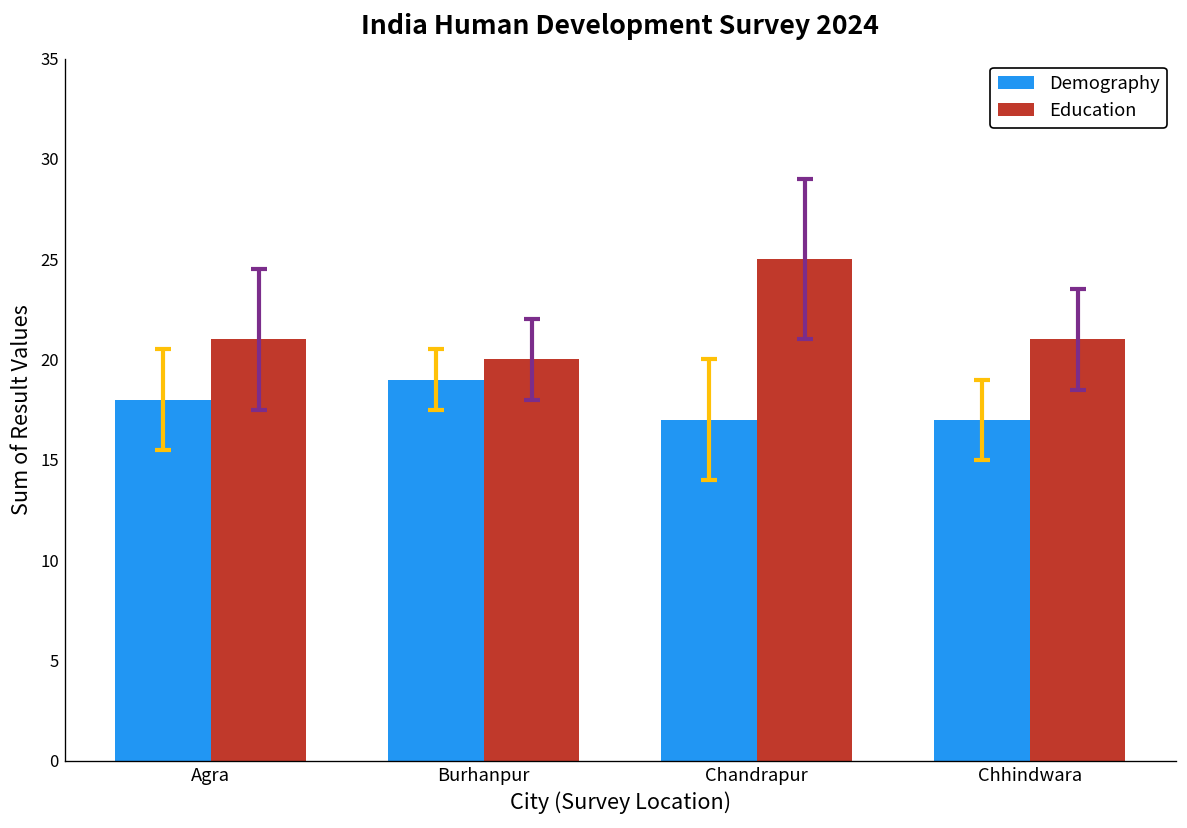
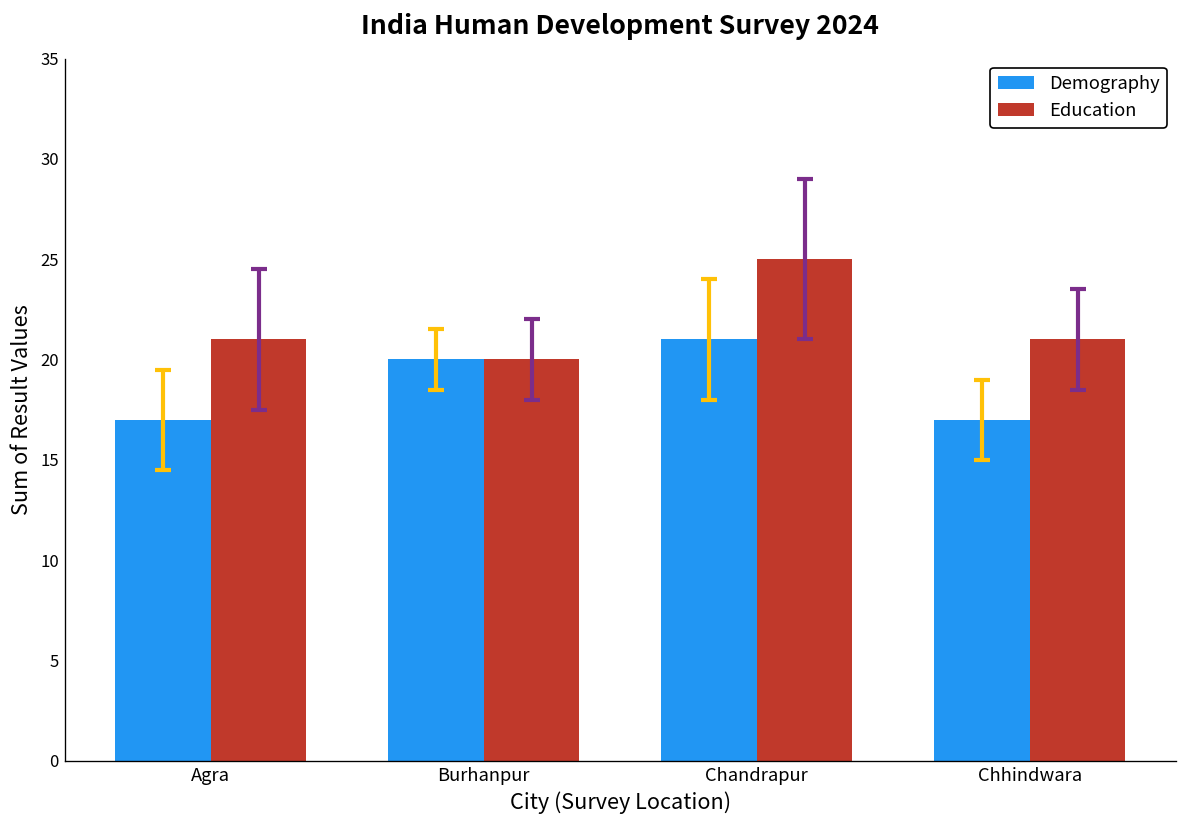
Demography, Agra: 18 -> 17
Demography, Burhanpur: 19 -> 20
Demography, Chandrapur: 17 -> 21
